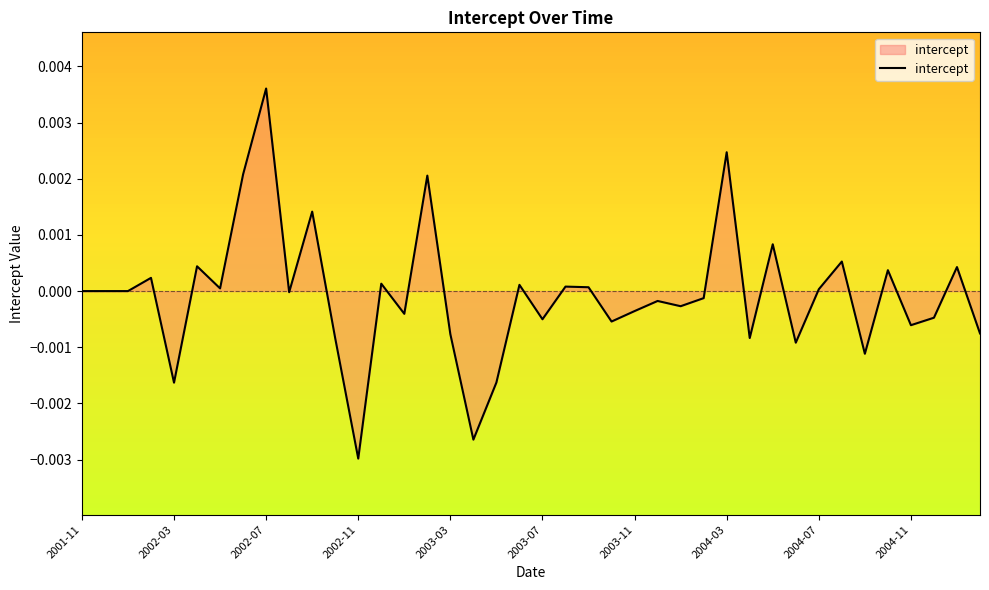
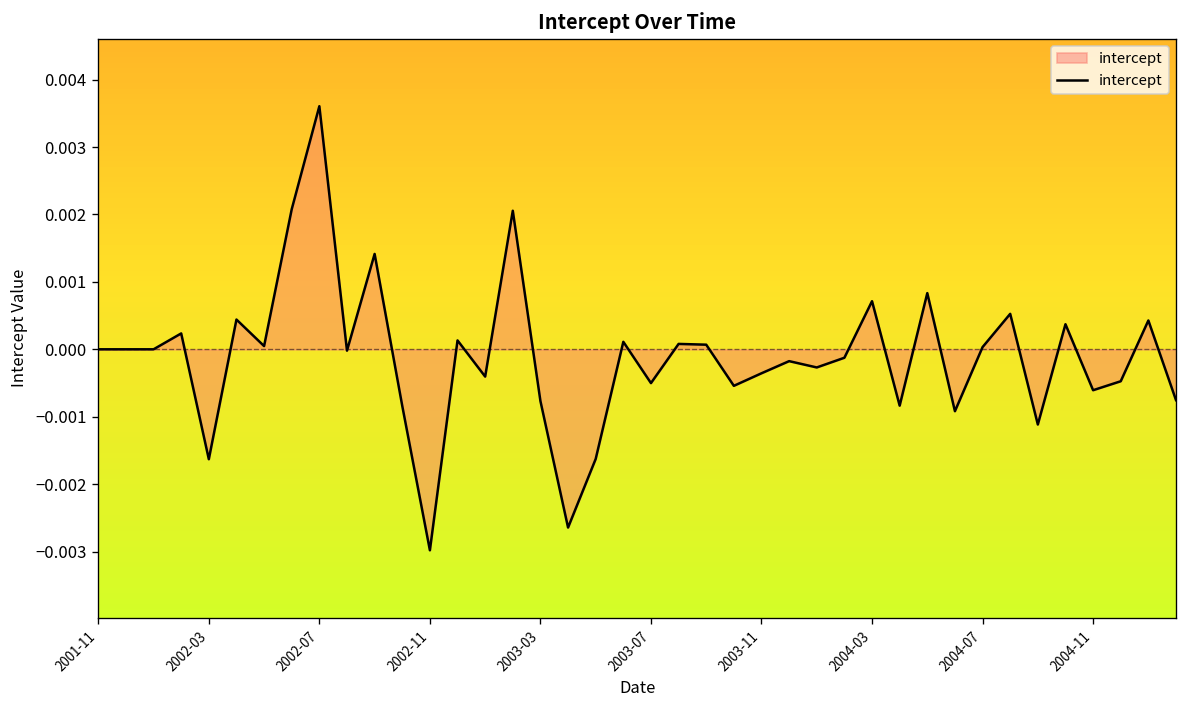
intercept, 2004-03: 0.0025 -> 0.0007
